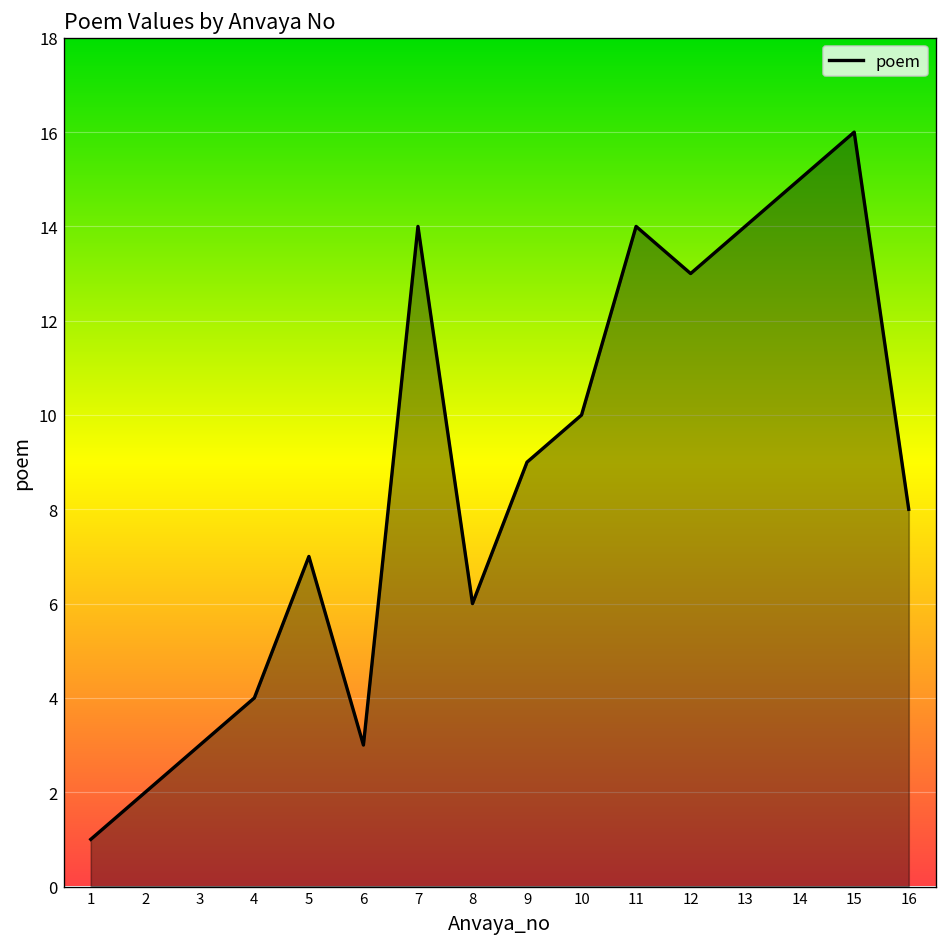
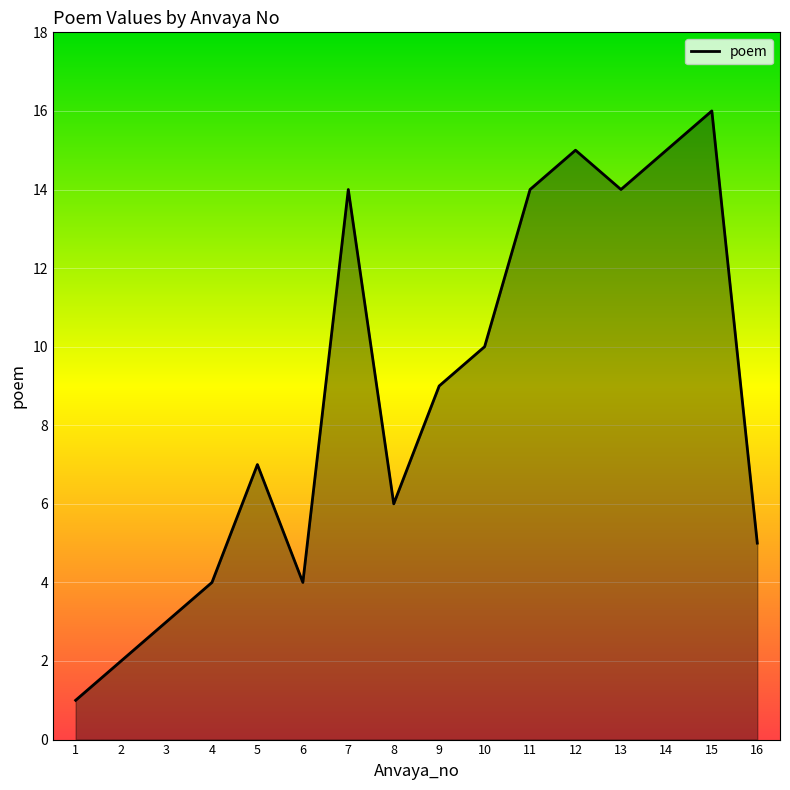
6: 3 -> 4
12: 13 -> 15
16: 8 -> 5
